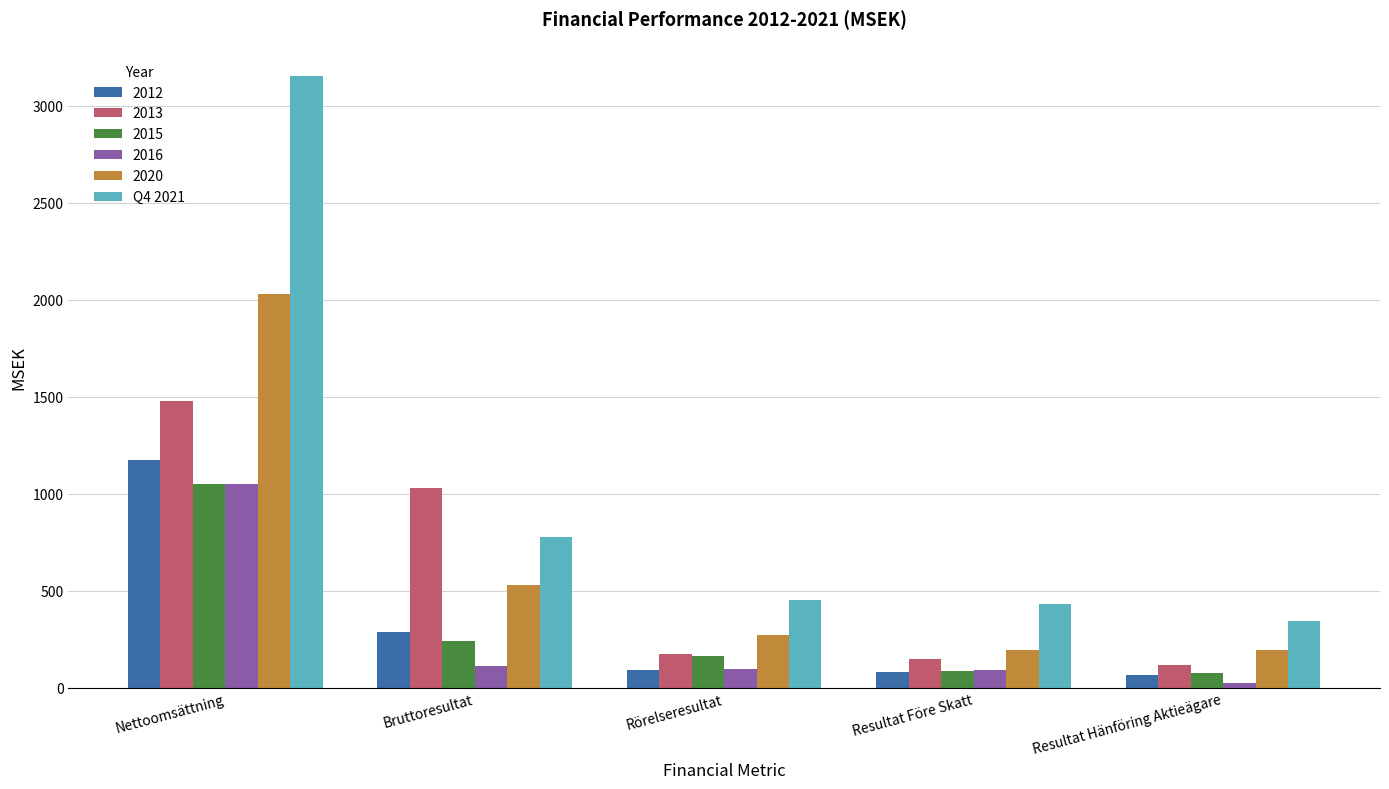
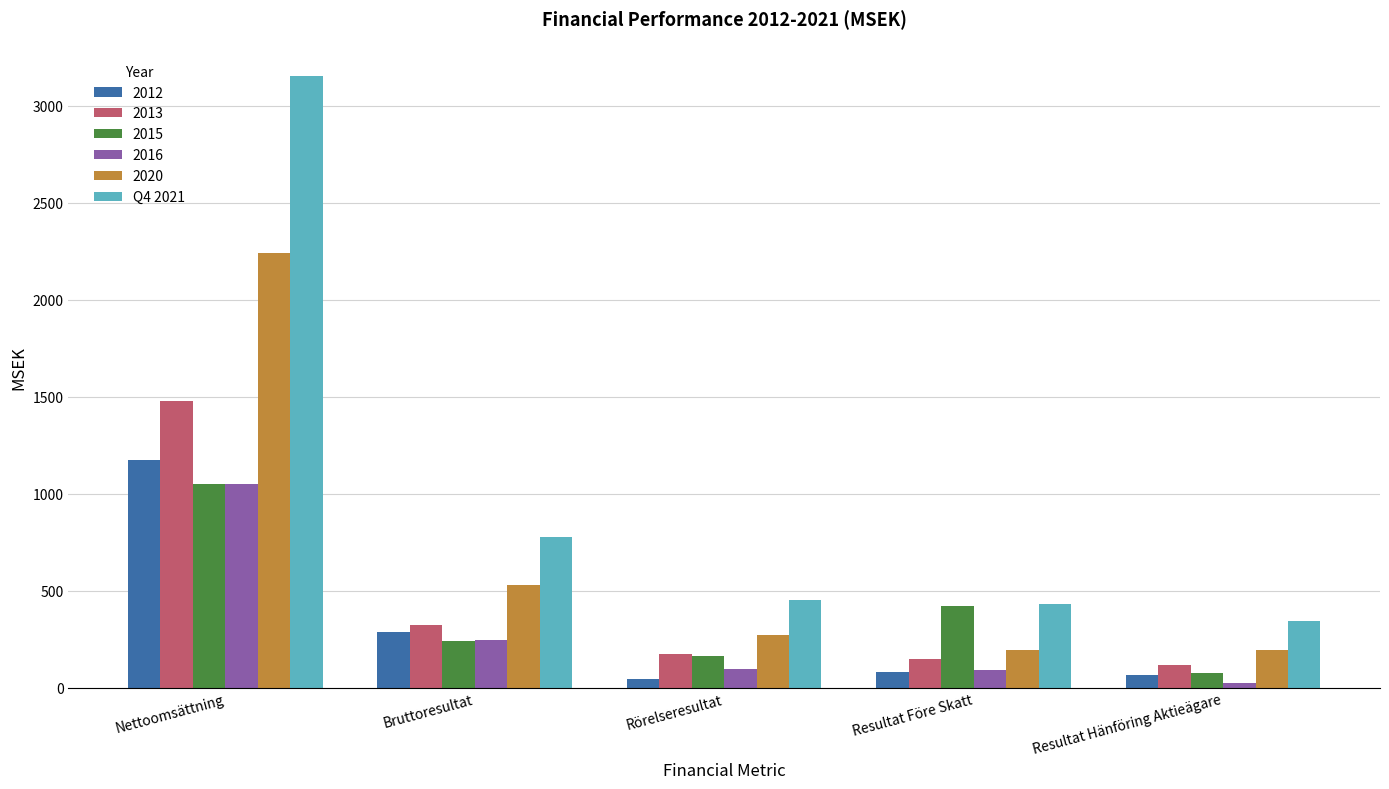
2020, Nettoomsättning: 2030 -> 2240
2013, Bruttoresultat: 1030 -> 320
2016, Bruttoresultat: 110 -> 250
2012, Rörelseresultat: 90 -> 40
2015, Resultat Före Skatt: 90 -> 420
